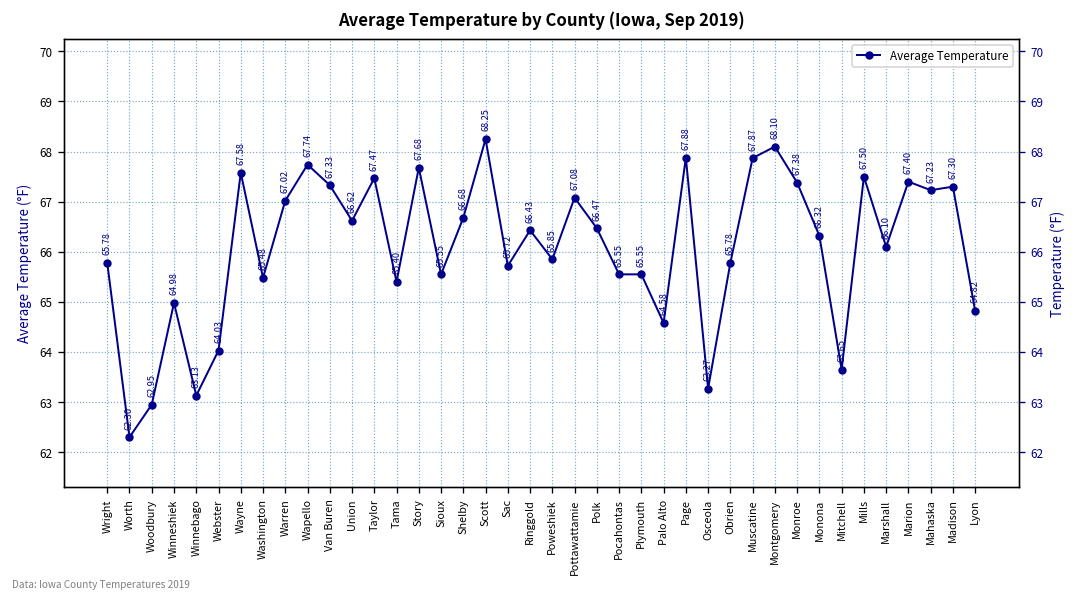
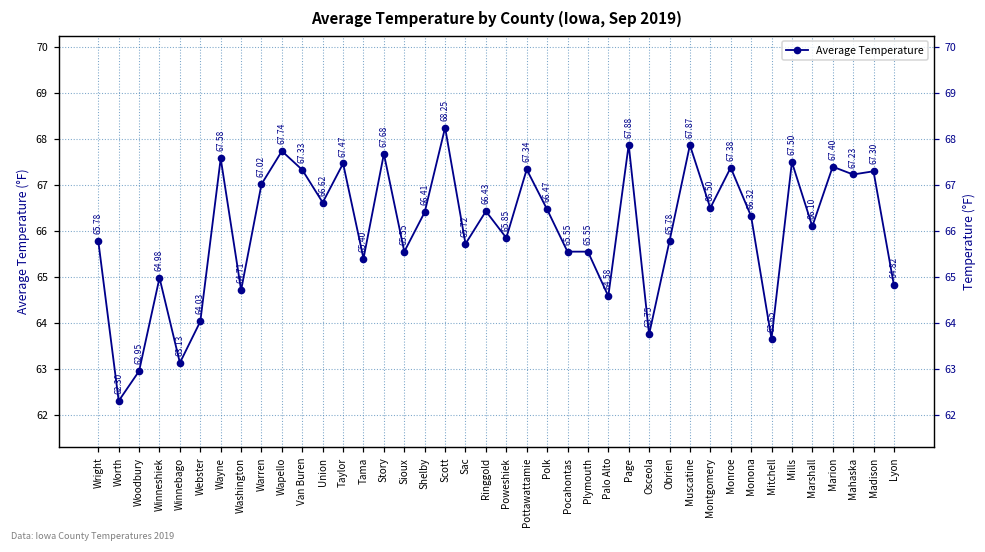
Washington: 65.48 -> 64.71
Shelby: 66.68 -> 66.41
Pottawattamie: 67.08 -> 67.34
Osceola: 63.27 -> 63.75
Montgomery: 68.10 -> 66.50
